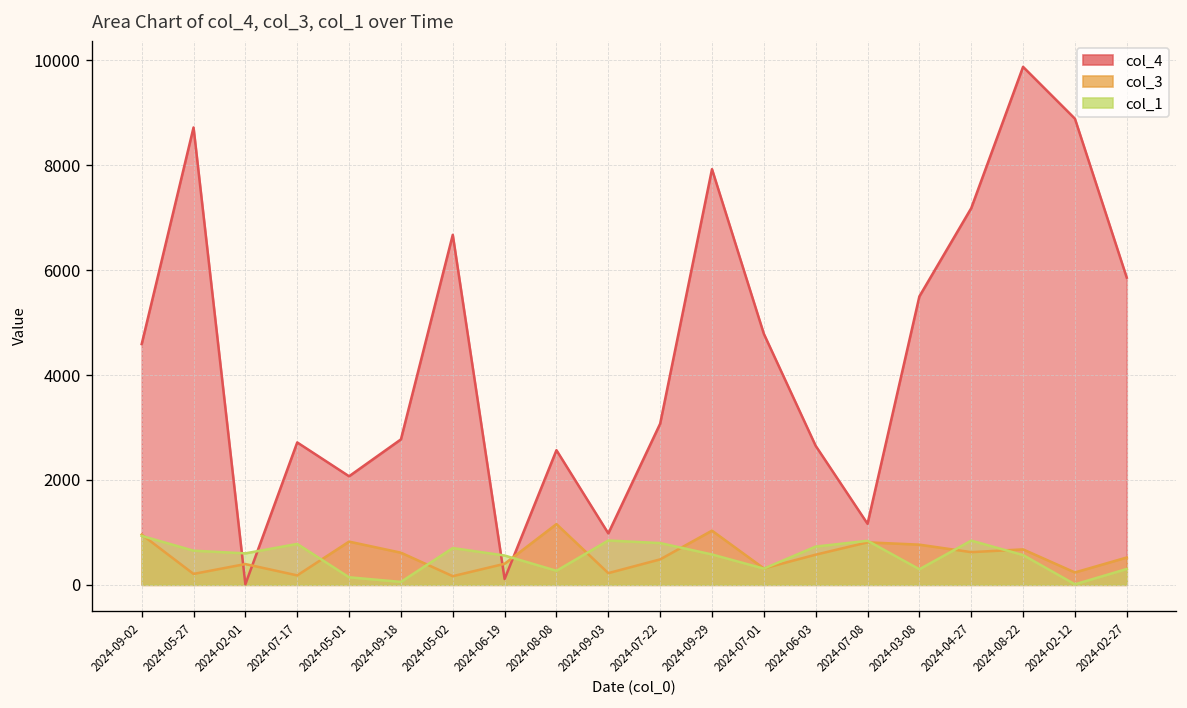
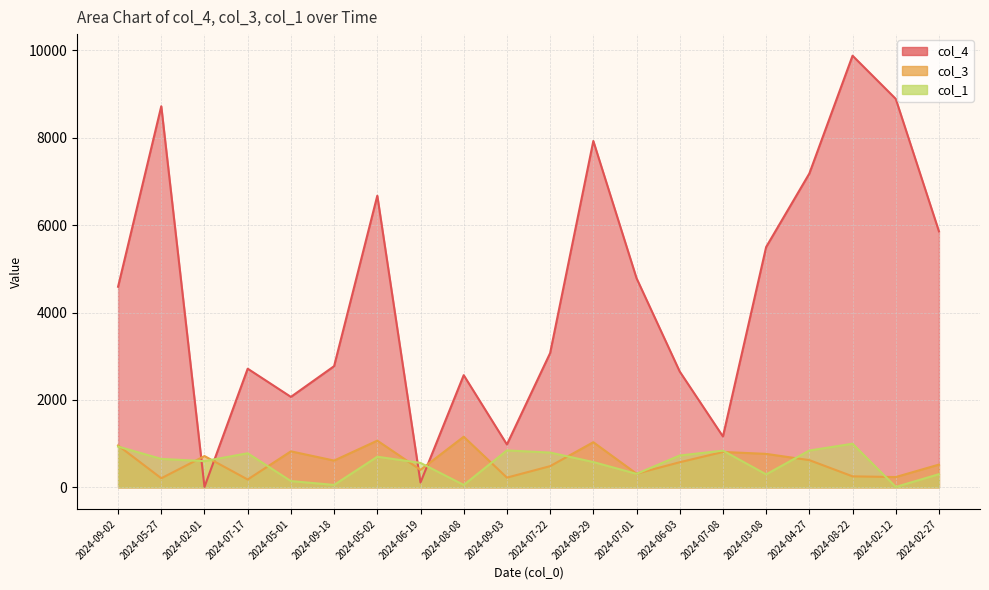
col_3, 2024-02-01: 400 -> 700
col_3, 2024-05-02: 200 -> 1100
col_1, 2024-08-08: 300 -> 100
col_3, 2024-08-22: 700 -> 300
col_1, 2024-08-22: 600 -> 1000
